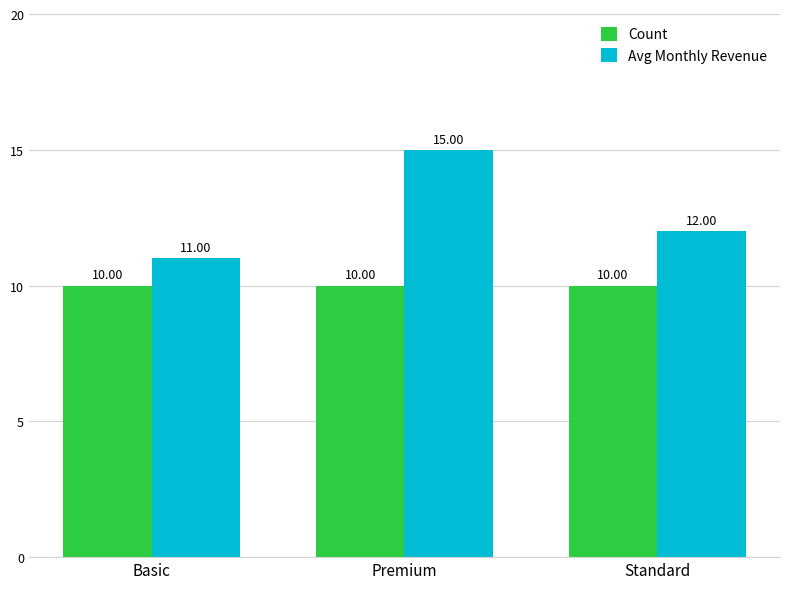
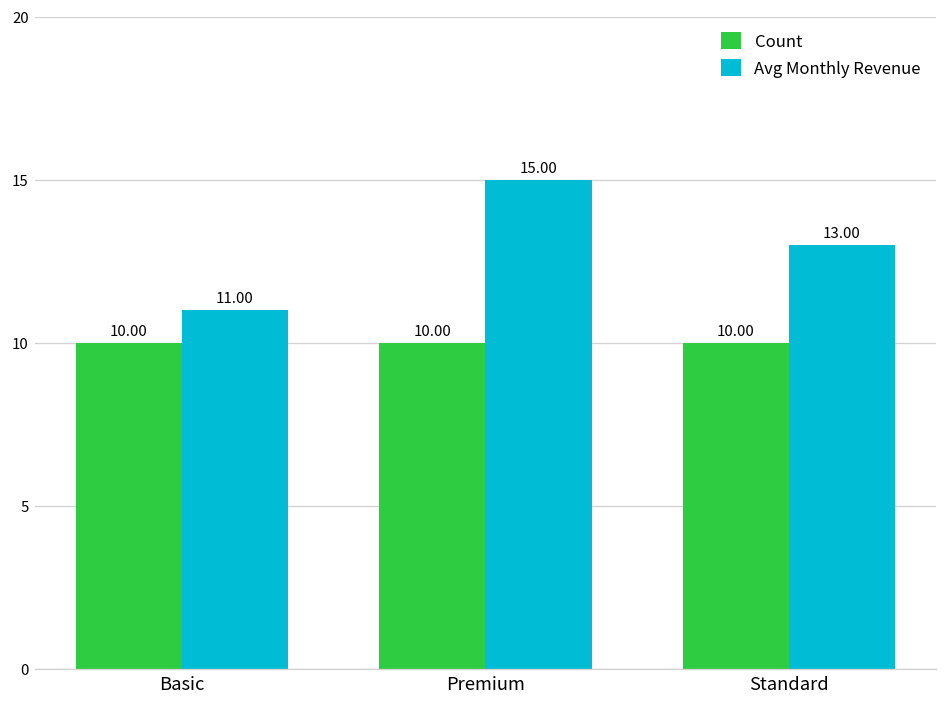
Avg Monthly Revenue, Standard: 12.00 -> 13.00
